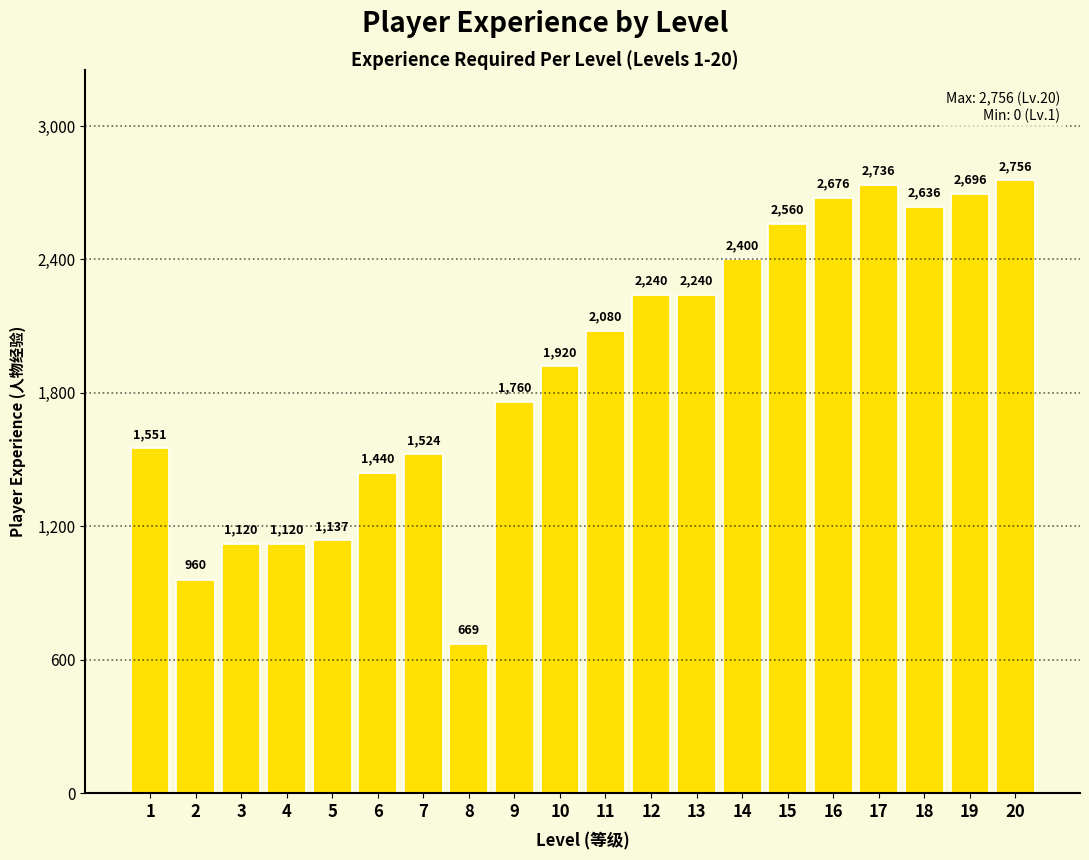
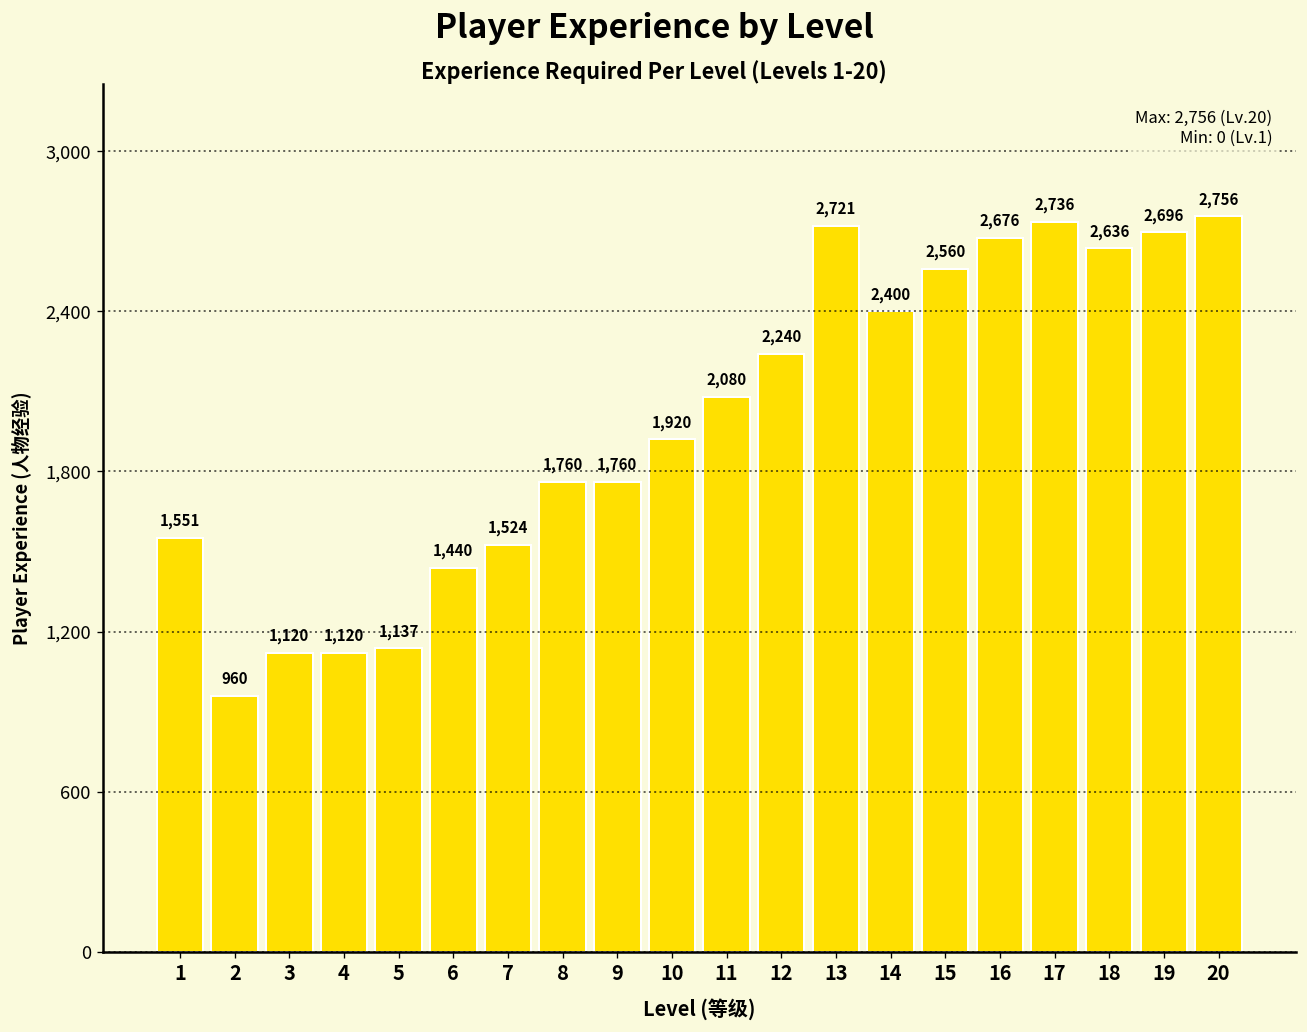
8: 669 -> 1,760
13: 2,240 -> 2,721
